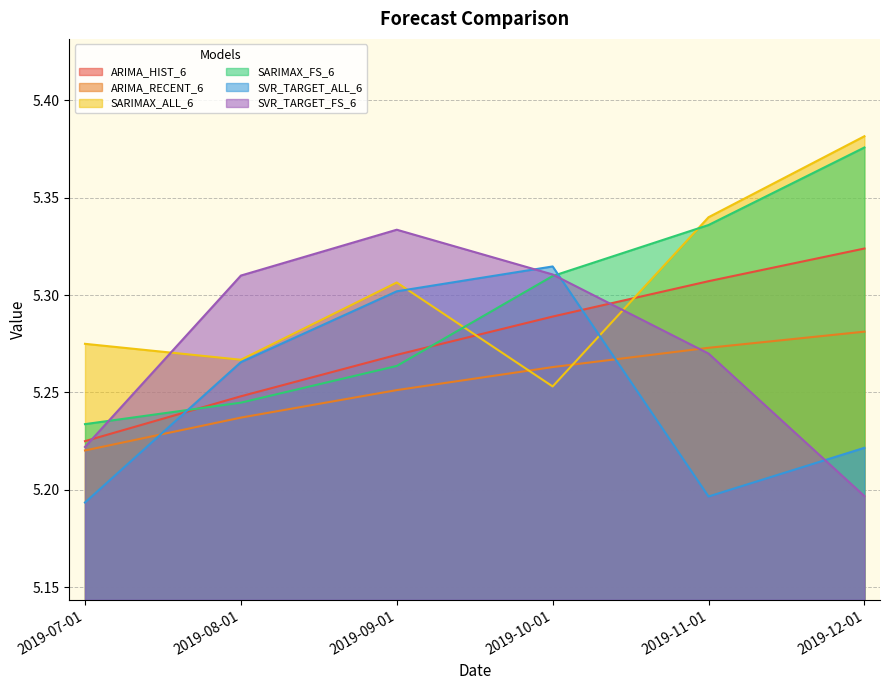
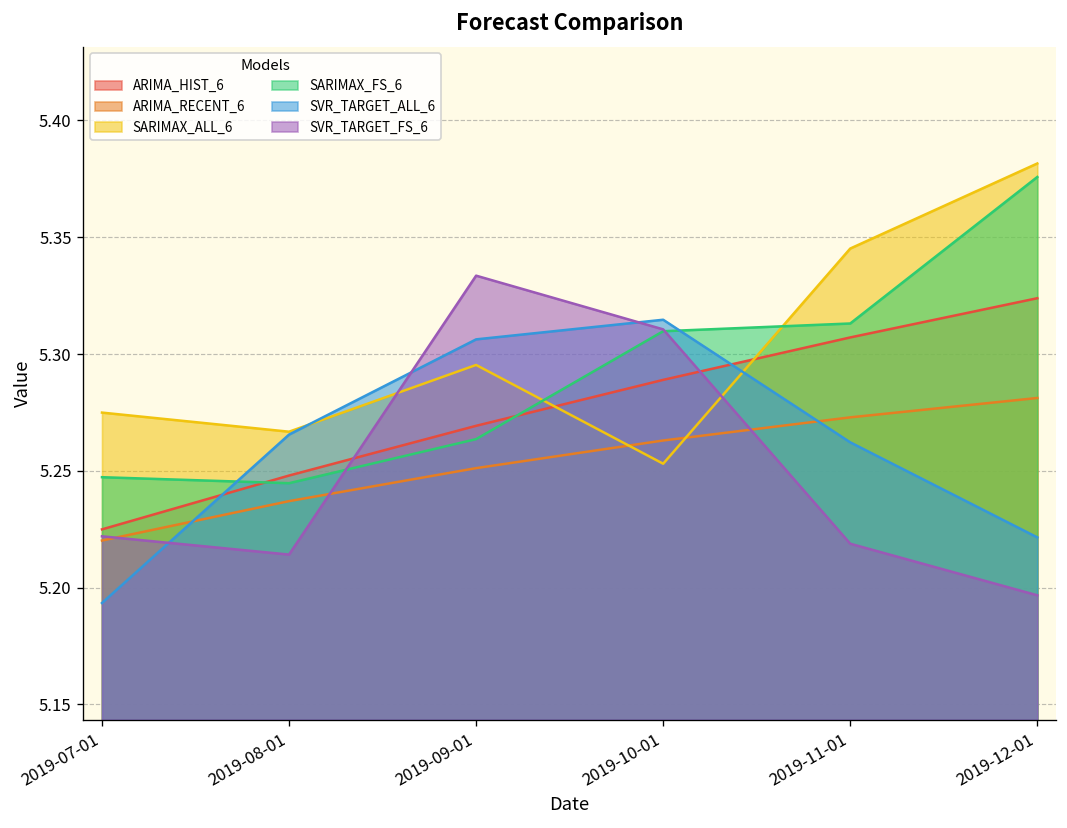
SARIMAX_FS_6, 2019-07-01: 5.234 -> 5.247
SVR_TARGET_FS_6, 2019-08-01: 5.310 -> 5.214
SARIMAX_ALL_6, 2019-09-01: 5.306 -> 5.295
SVR_TARGET_ALL_6, 2019-09-01: 5.302 -> 5.306
SARIMAX_ALL_6, 2019-11-01: 5.340 -> 5.345
SARIMAX_FS_6, 2019-11-01: 5.336 -> 5.313
SVR_TARGET_ALL_6, 2019-11-01: 5.197 -> 5.262
SVR_TARGET_FS_6, 2019-11-01: 5.270 -> 5.219
